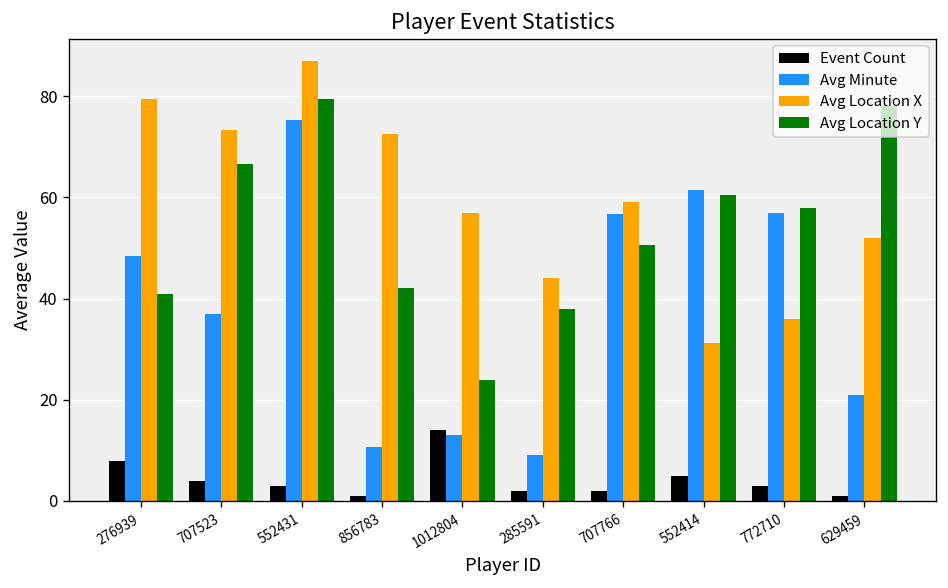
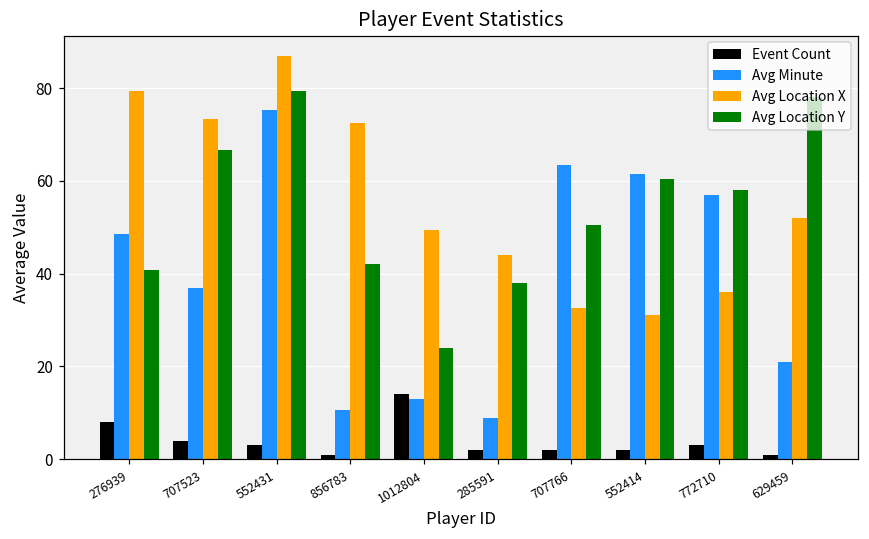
Avg Location X, 1012804: 57 -> 50
Avg Minute, 707766: 57 -> 64
Avg Location X, 707766: 59 -> 33
Event Count, 552414: 5 -> 2
